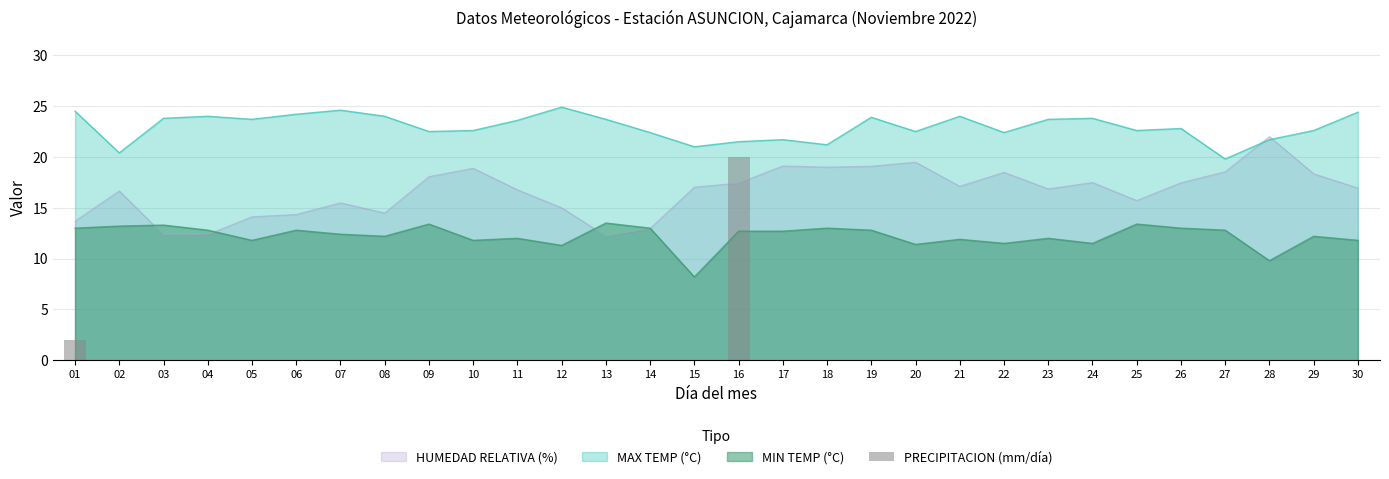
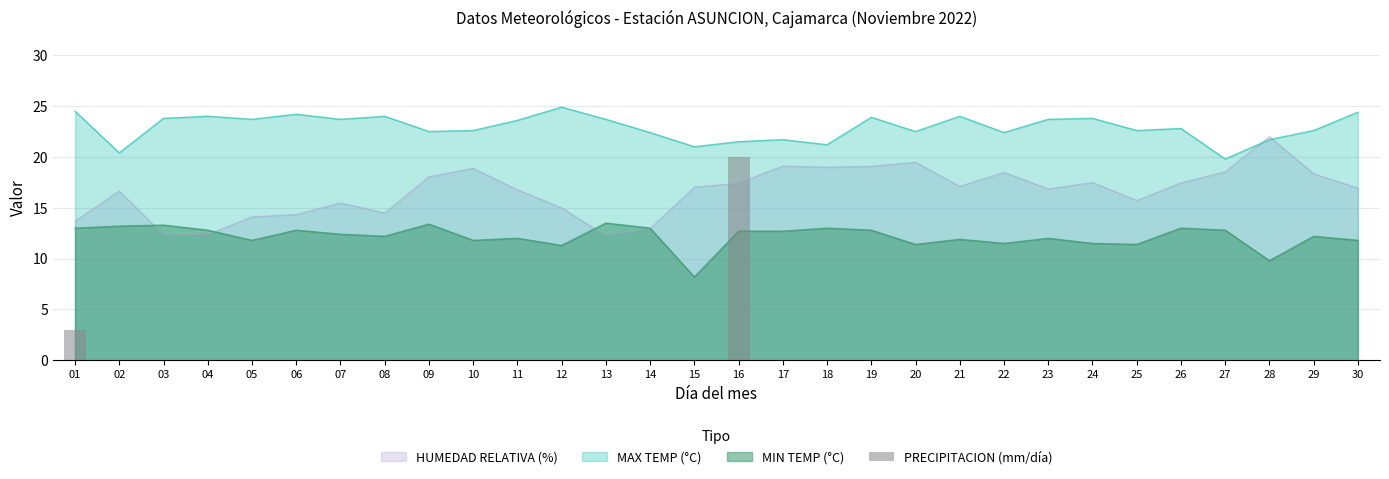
PRECIPITACION (mm/día), 01: 2.0 -> 3.0
MAX TEMP (°C), 07: 24.6 -> 23.7
MIN TEMP (°C), 25: 13.4 -> 11.4
